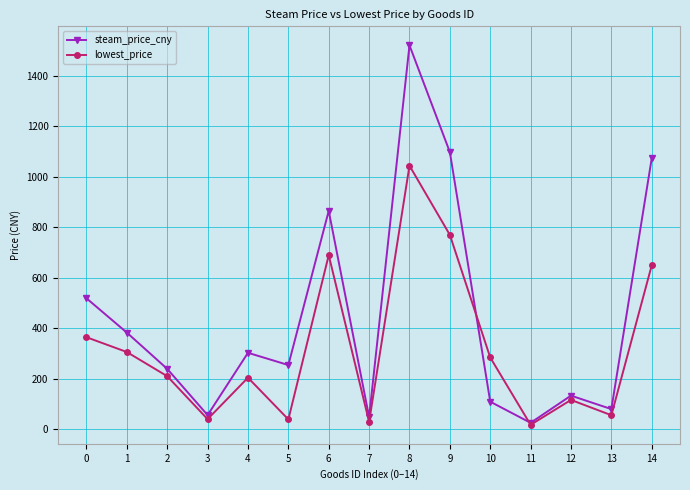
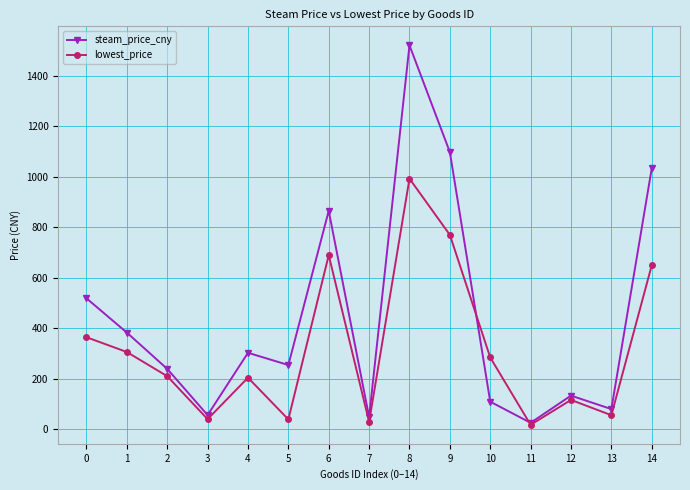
lowest_price, 8: 1040 -> 990
steam_price_cny, 14: 1070 -> 1030
